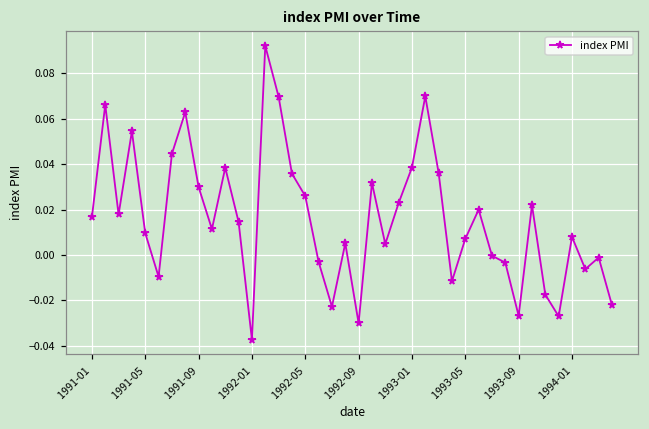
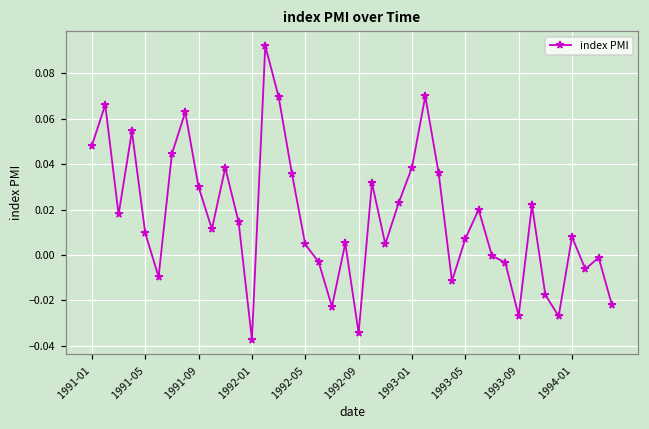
1991-01: 0.017 -> 0.048
1992-05: 0.026 -> 0.005
1992-09: -0.030 -> -0.034
